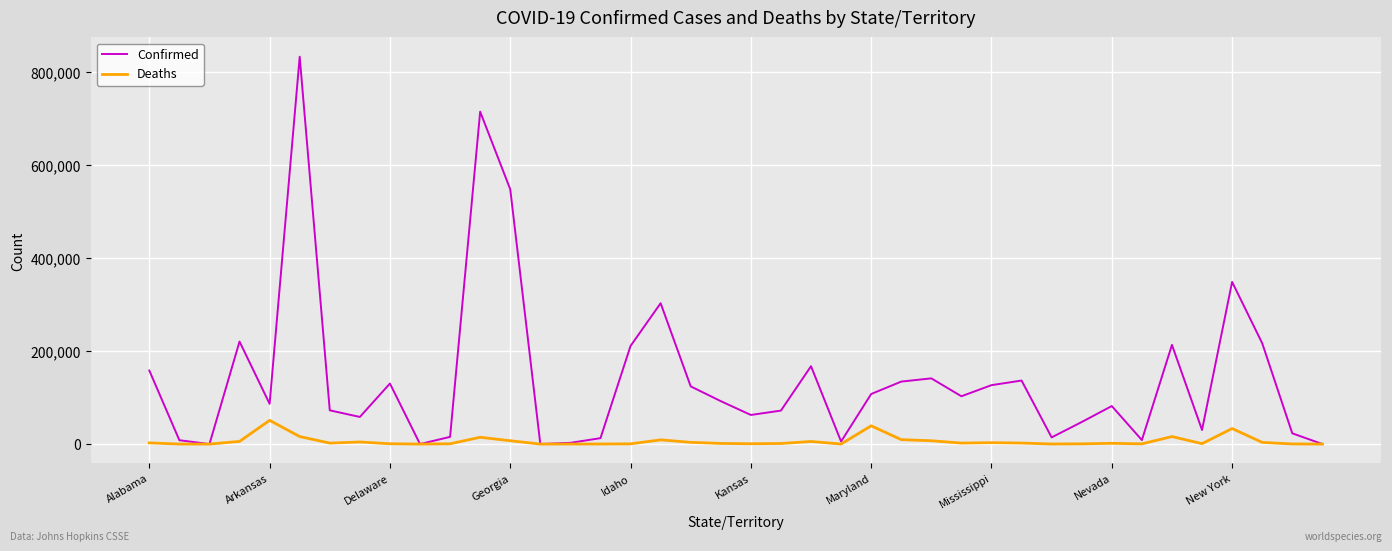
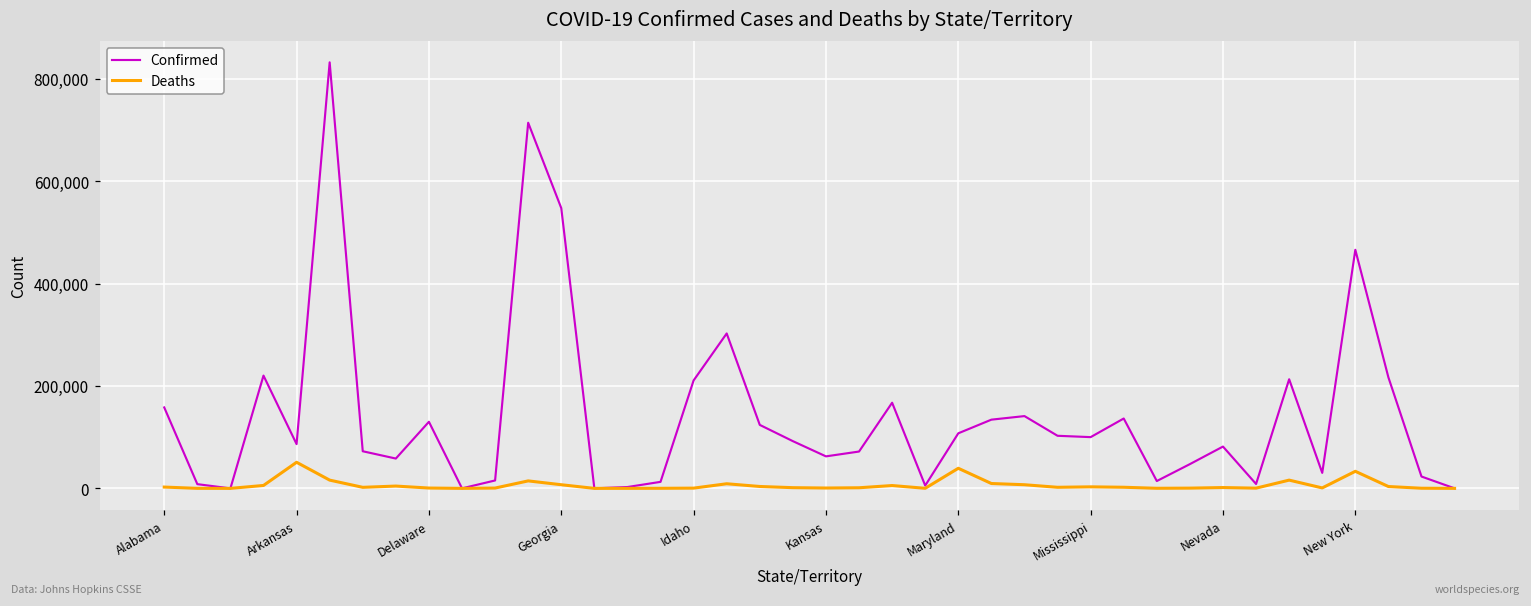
Confirmed, Mississippi: 130,000 -> 100,000
Confirmed, New York: 350,000 -> 470,000
